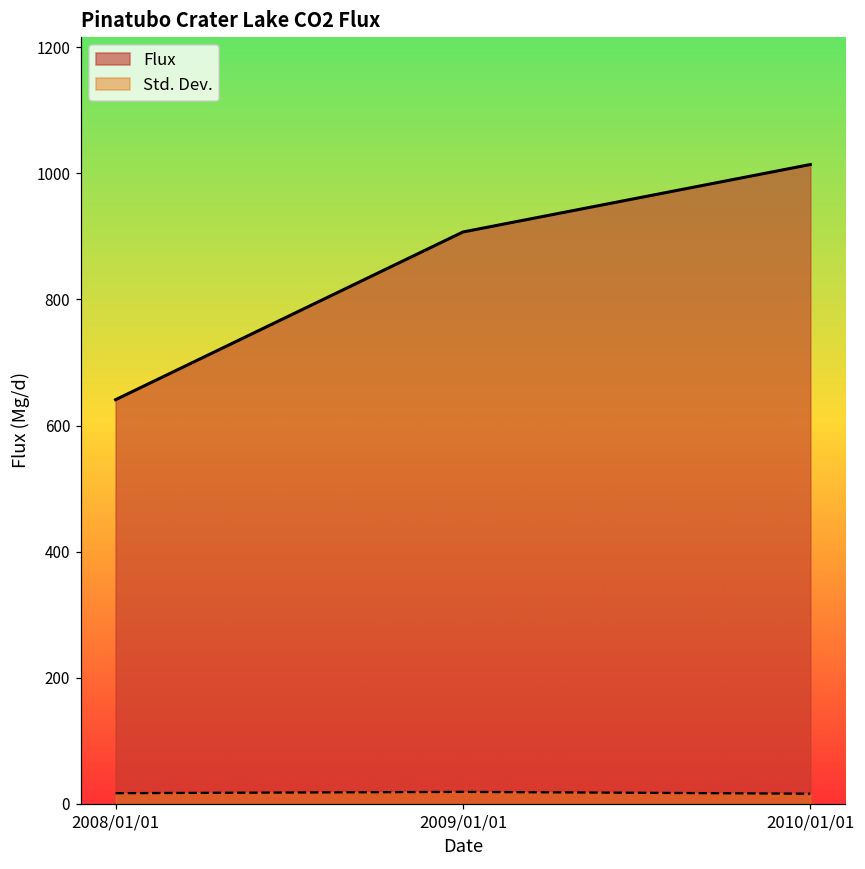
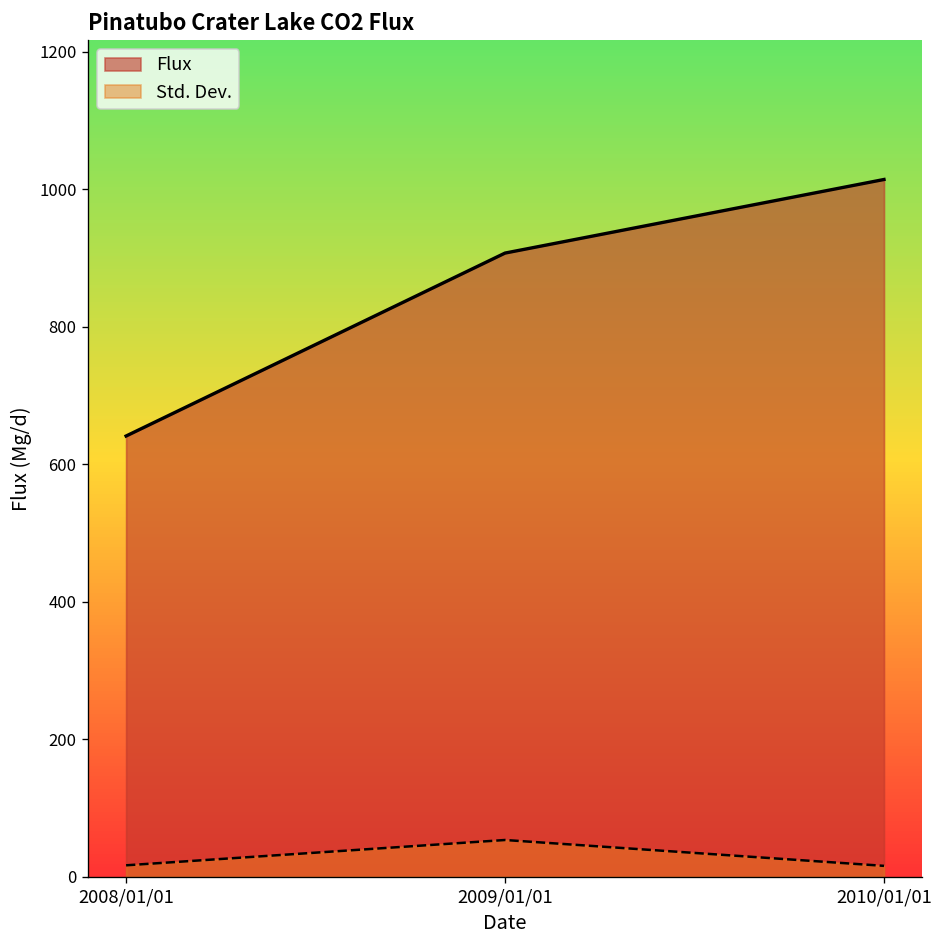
Std. Dev., 2009/01/01: 20 -> 50
